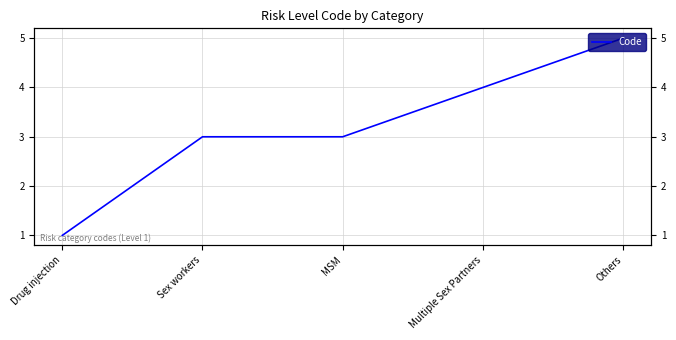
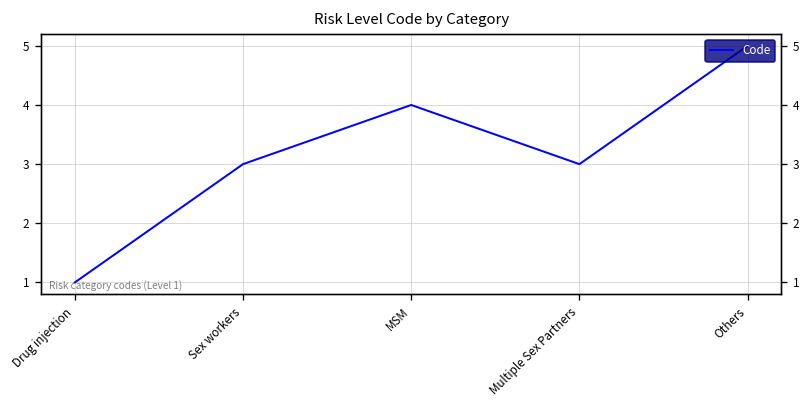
MSM: 3 -> 4
Multiple Sex Partners: 4 -> 3
